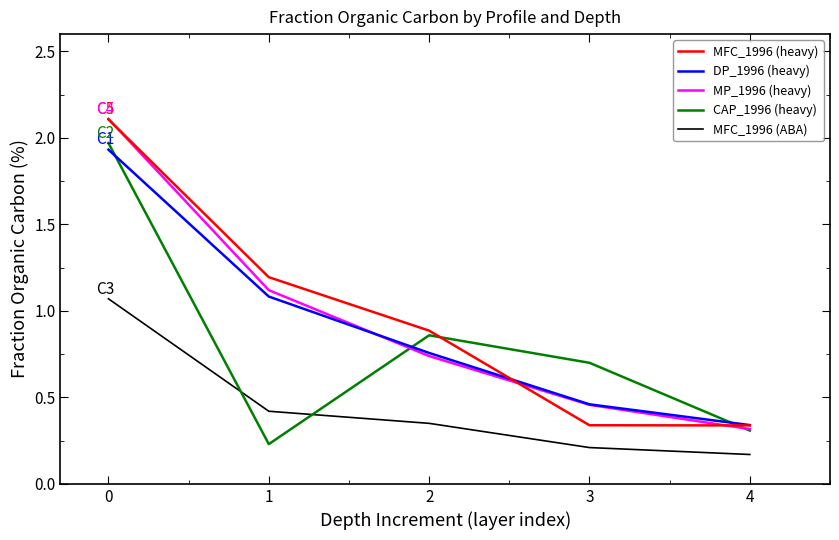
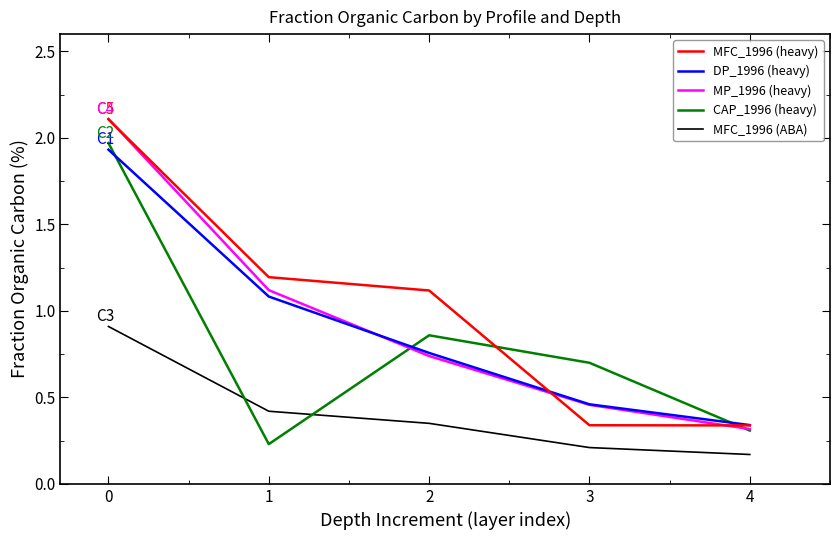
MFC_1996 (ABA), 0: 1.07 -> 0.91
MFC_1996 (heavy), 2: 0.89 -> 1.12
